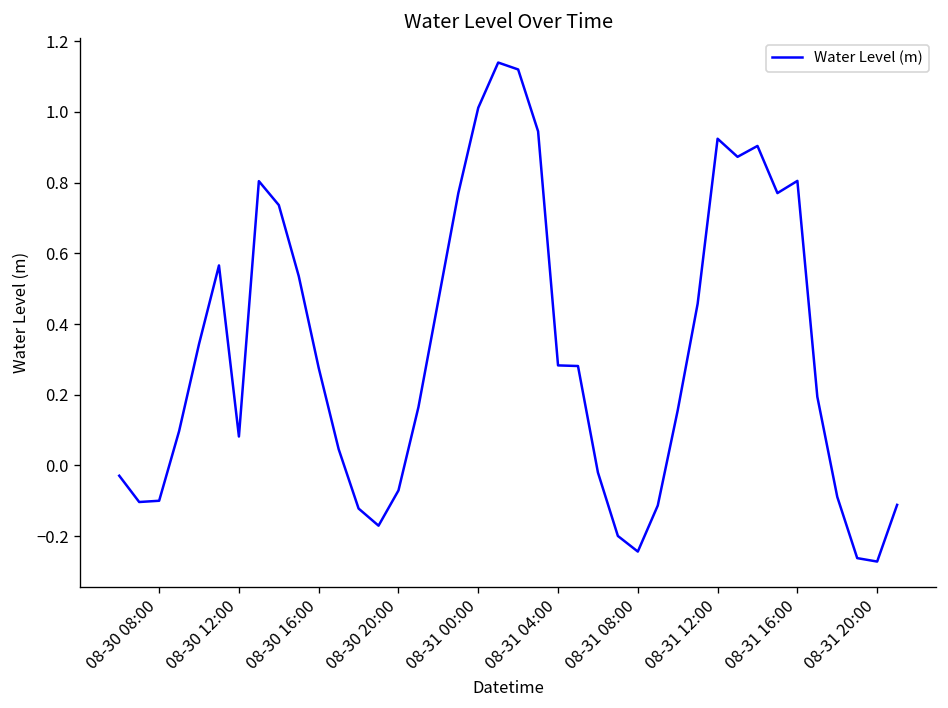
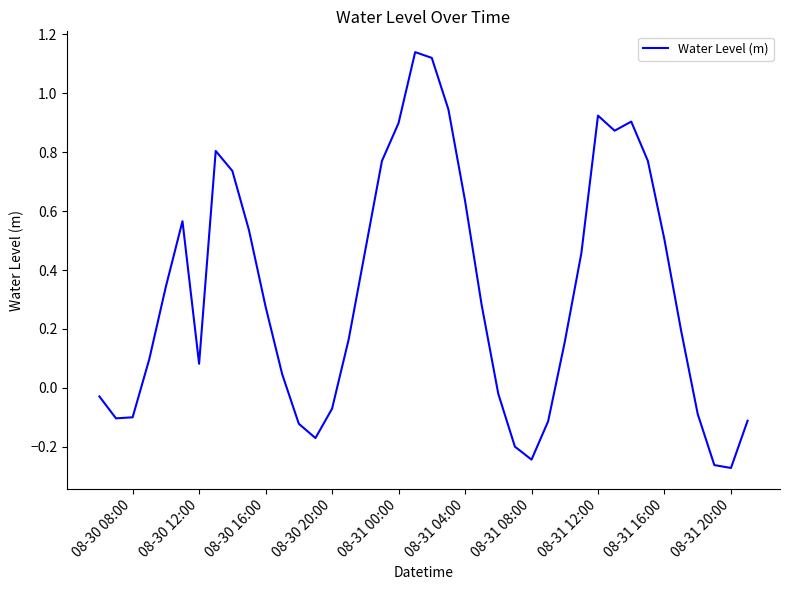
08-31 00:00: 1.01 -> 0.90
08-31 04:00: 0.28 -> 0.64
08-31 16:00: 0.81 -> 0.50
